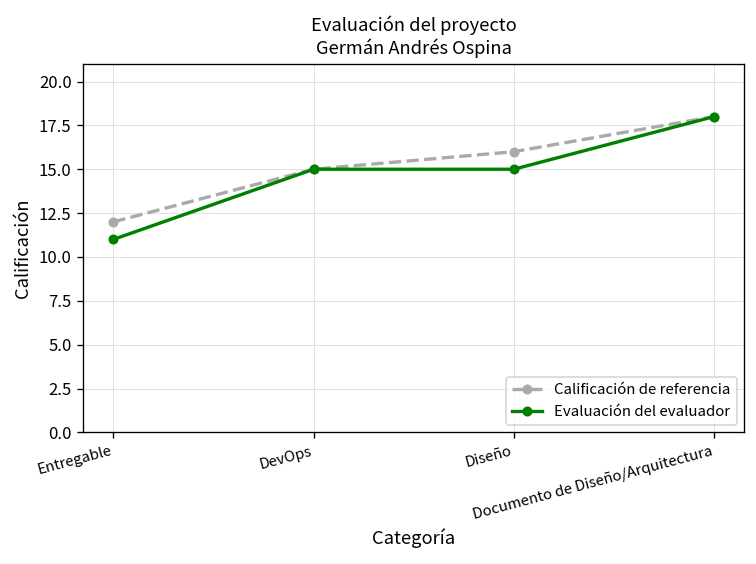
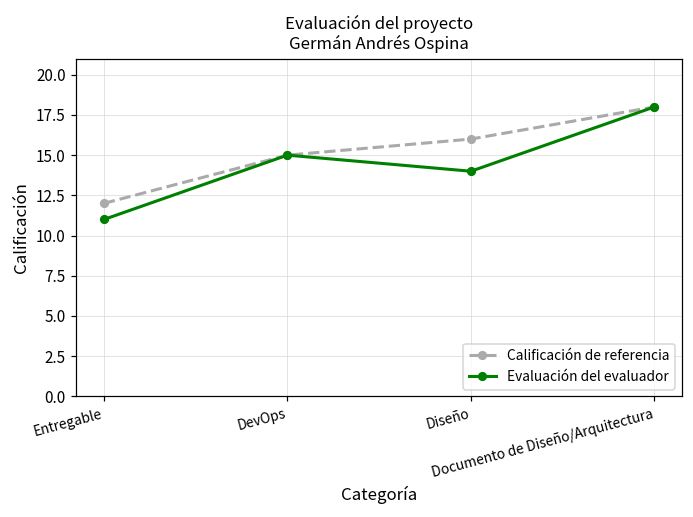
Evaluación del evaluador, Diseño: 15 -> 14
